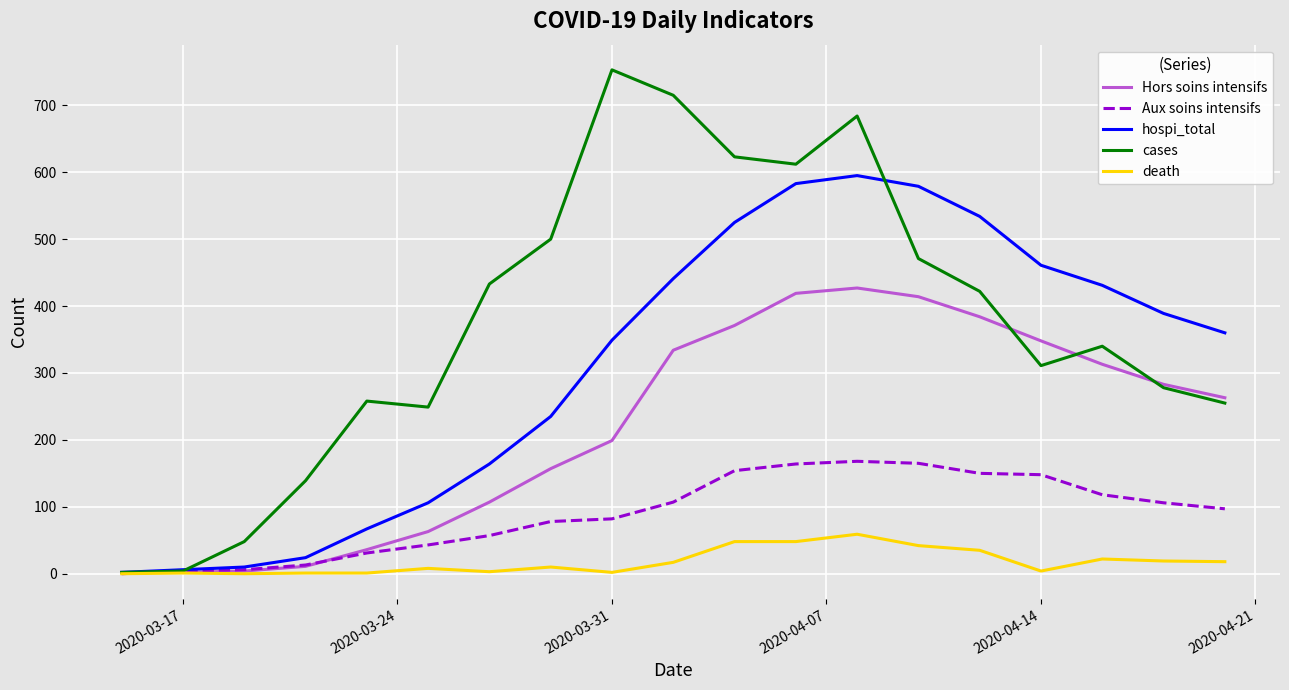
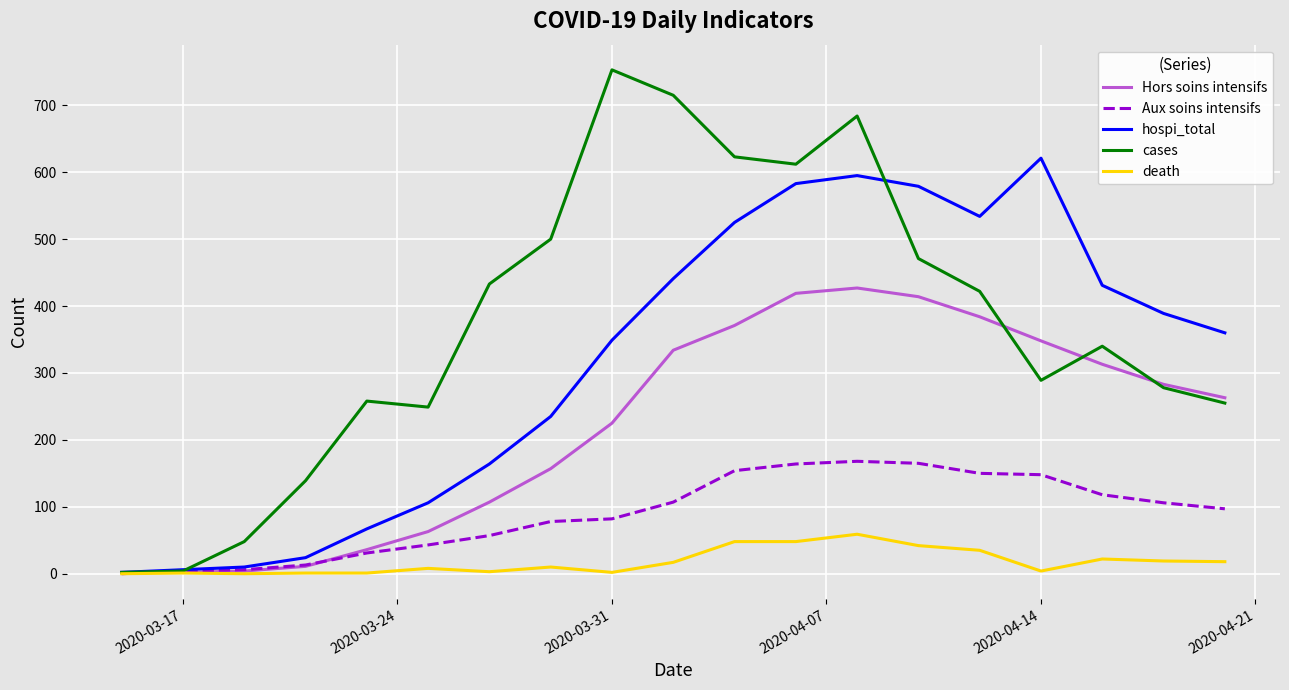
Hors soins intensifs, 2020-03-31: 200 -> 230
hospi_total, 2020-04-14: 460 -> 620
cases, 2020-04-14: 310 -> 290
